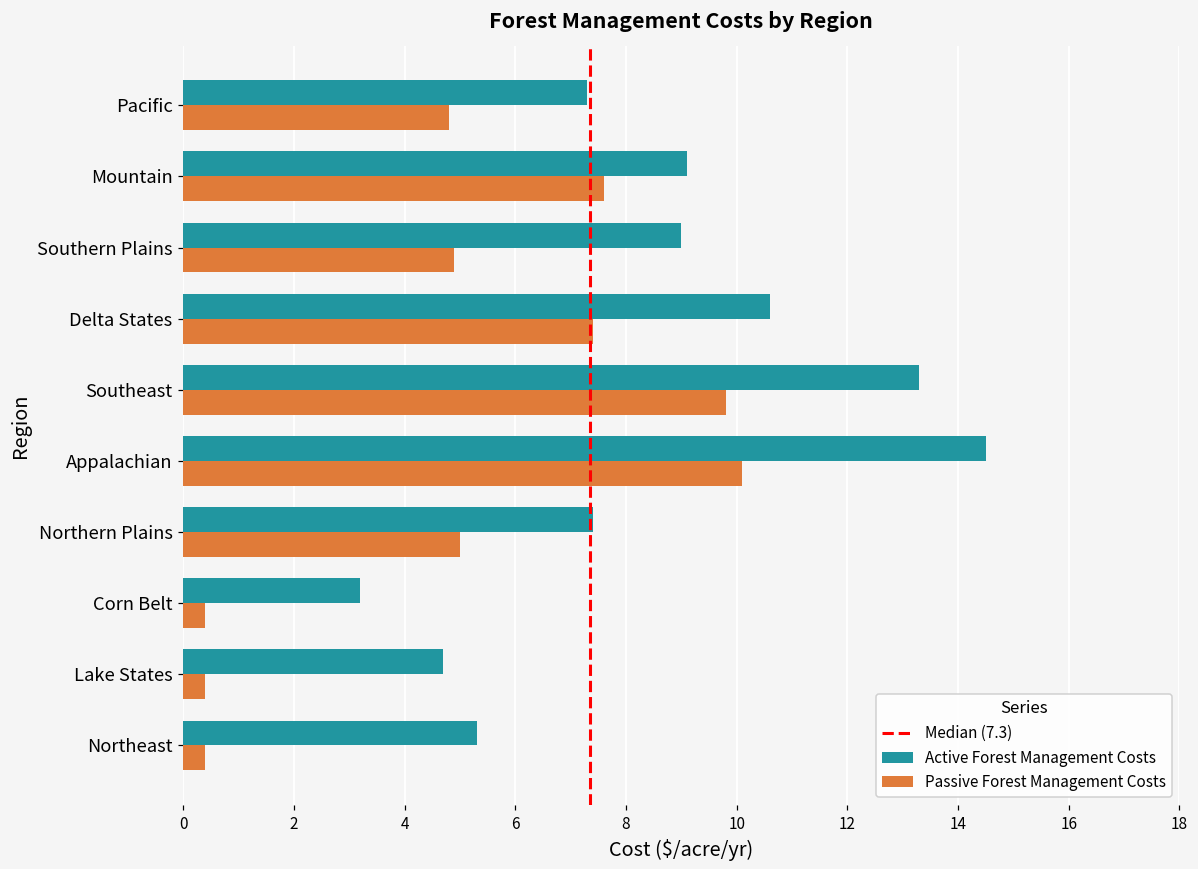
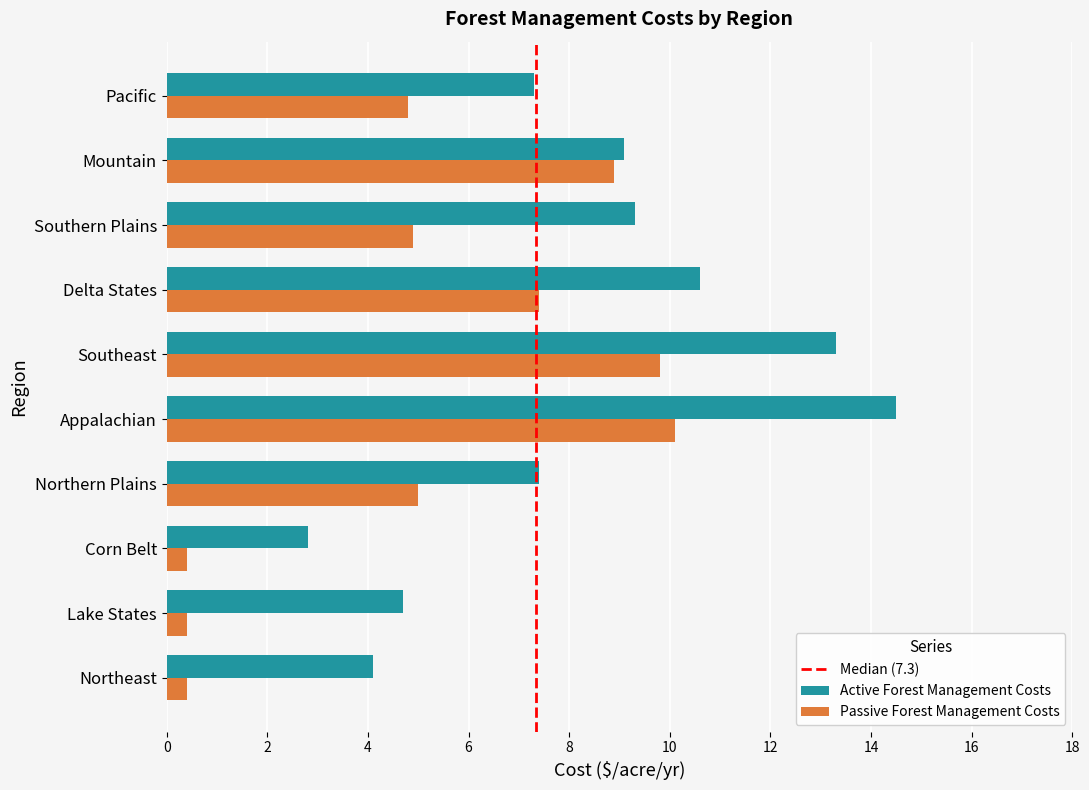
Passive Forest Management Costs, Mountain: 7.6 -> 8.9
Active Forest Management Costs, Southern Plains: 9.0 -> 9.3
Active Forest Management Costs, Corn Belt: 3.2 -> 2.8
Active Forest Management Costs, Northeast: 5.3 -> 4.1
